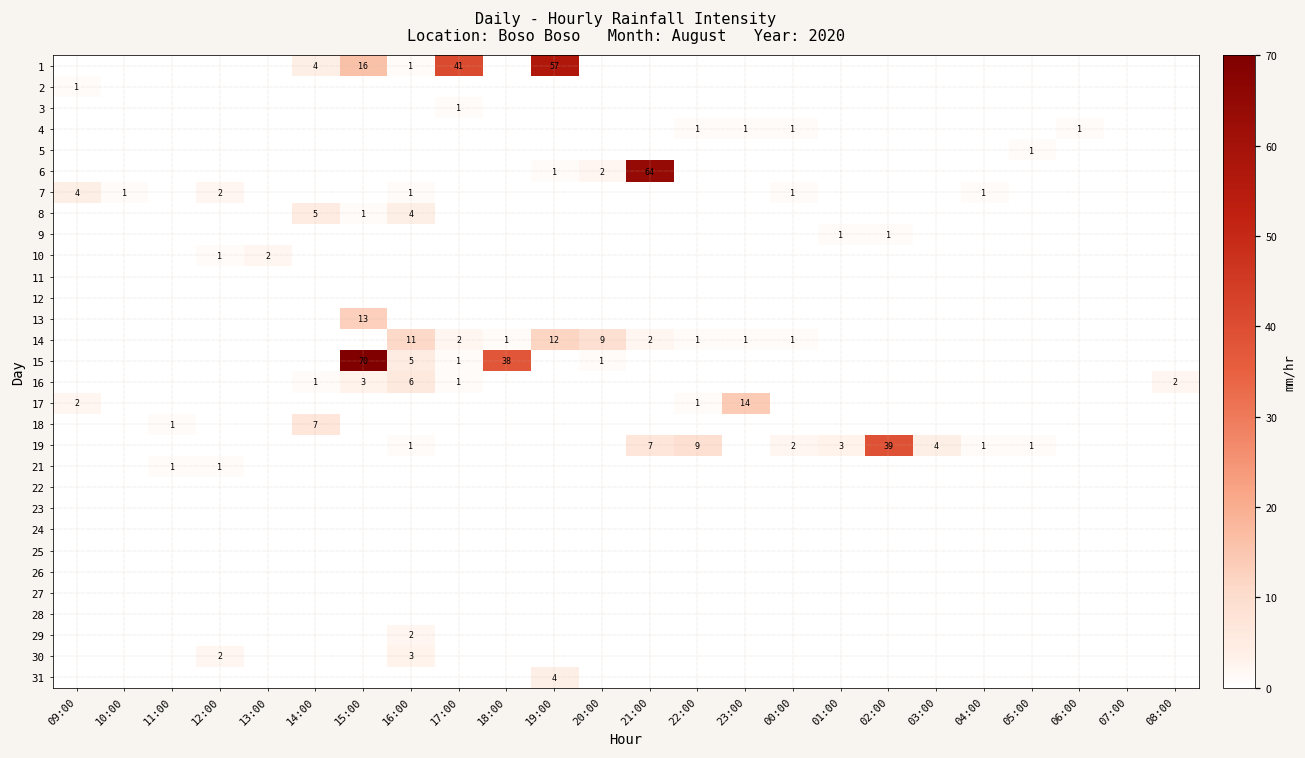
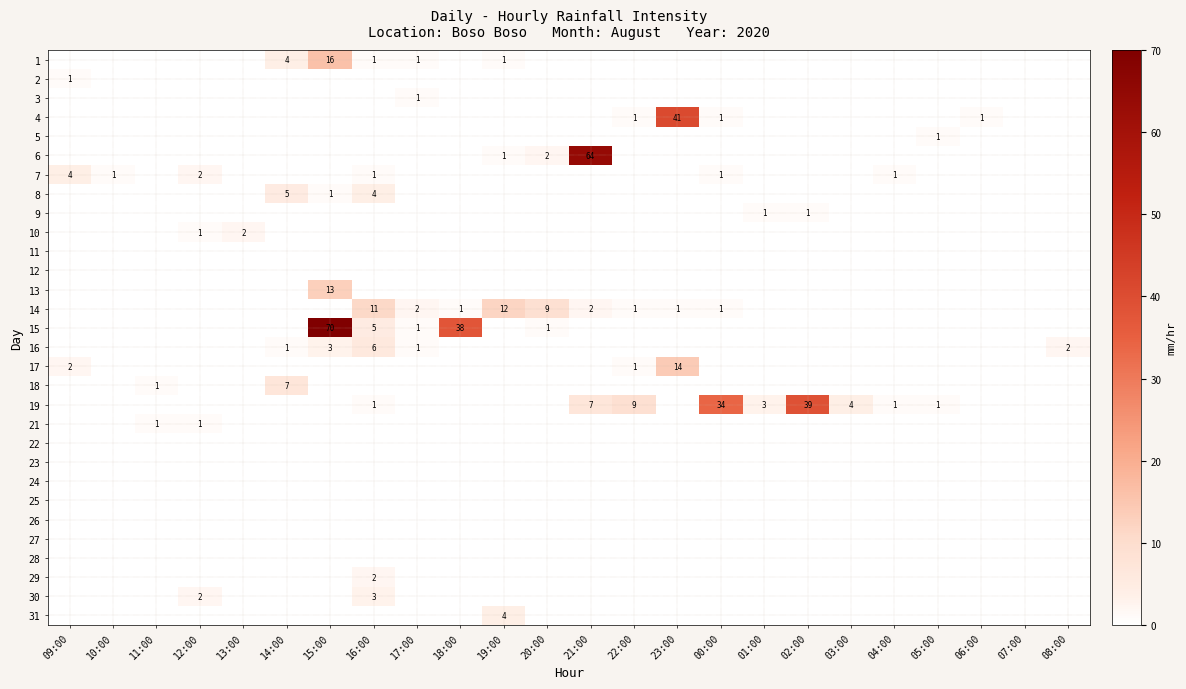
1, 17:00: 41 -> 1
1, 19:00: 57 -> 1
4, 23:00: 1 -> 41
19, 00:00: 2 -> 34
